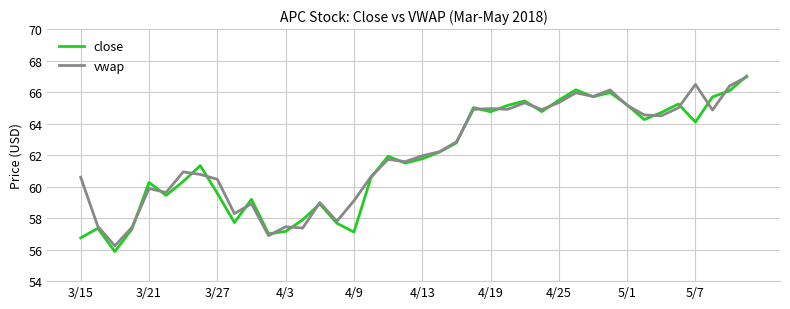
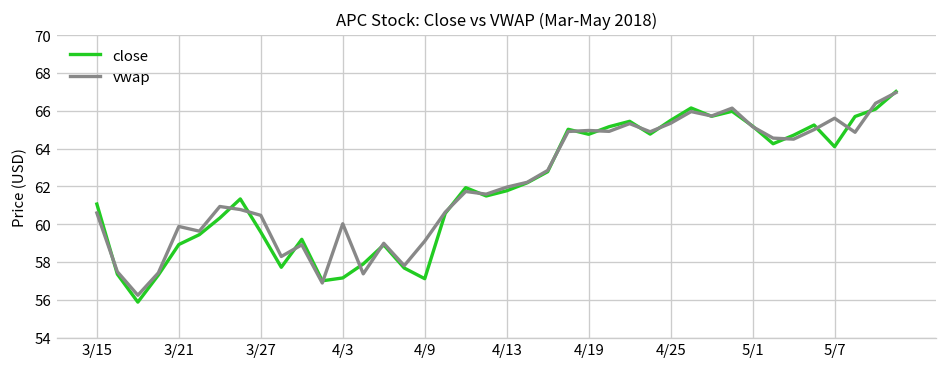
close, 3/15: 56.7 -> 61.1
close, 3/21: 60.3 -> 58.9
vwap, 4/3: 57.5 -> 60.0
vwap, 5/7: 66.5 -> 65.6
